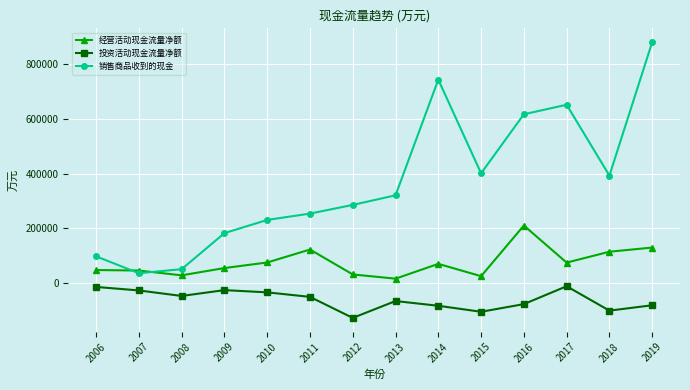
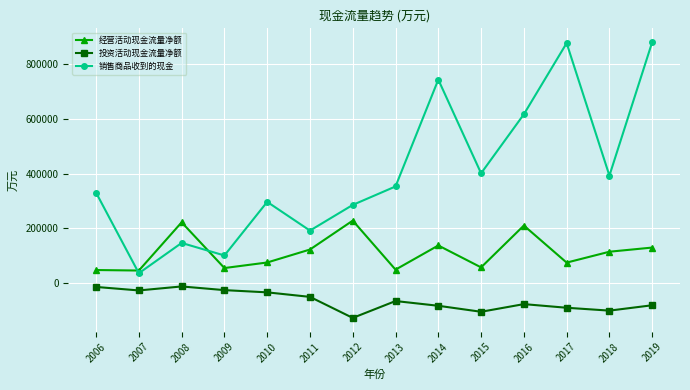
销售商品收到的现金, 2006: 100000 -> 330000
经营活动现金流量净额, 2008: 30000 -> 220000
投资活动现金流量净额, 2008: -50000 -> -10000
销售商品收到的现金, 2008: 50000 -> 150000
销售商品收到的现金, 2009: 180000 -> 100000
销售商品收到的现金, 2010: 230000 -> 300000
销售商品收到的现金, 2011: 250000 -> 190000
经营活动现金流量净额, 2012: 30000 -> 230000
经营活动现金流量净额, 2013: 20000 -> 50000
销售商品收到的现金, 2013: 320000 -> 350000
经营活动现金流量净额, 2014: 70000 -> 140000
经营活动现金流量净额, 2015: 20000 -> 60000
投资活动现金流量净额, 2017: -10000 -> -90000
销售商品收到的现金, 2017: 650000 -> 880000
